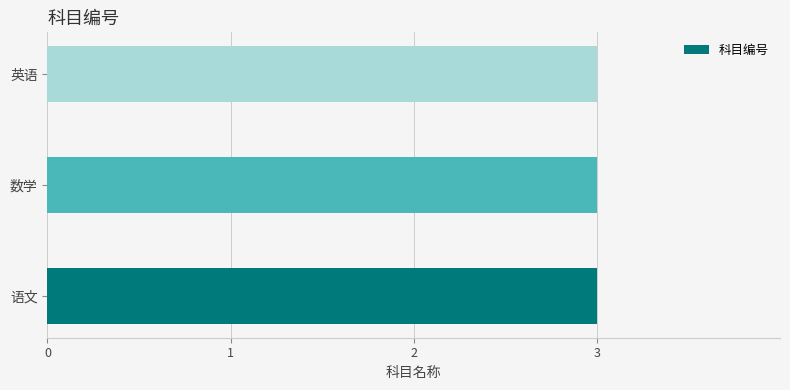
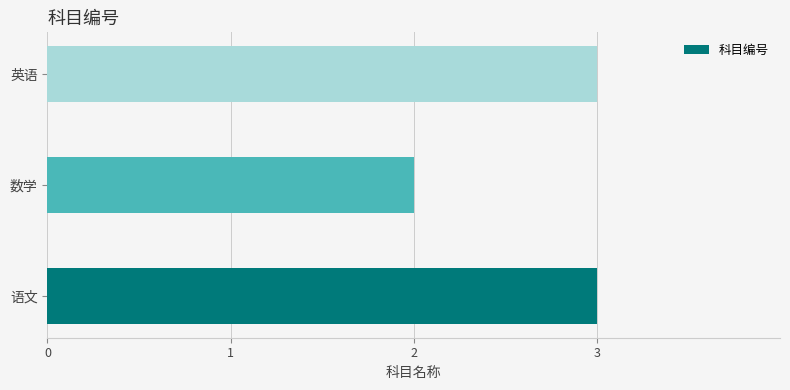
数学: 3 -> 2
